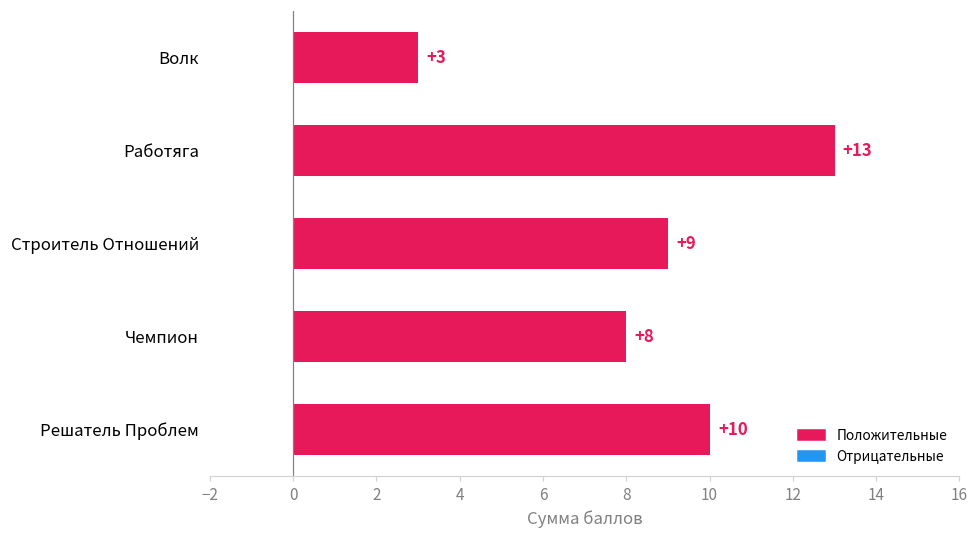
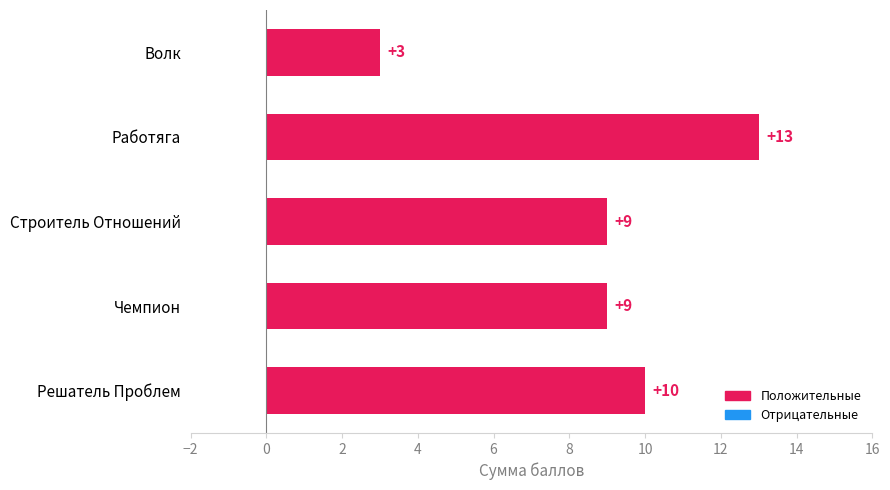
Чемпион: +8 -> +9
